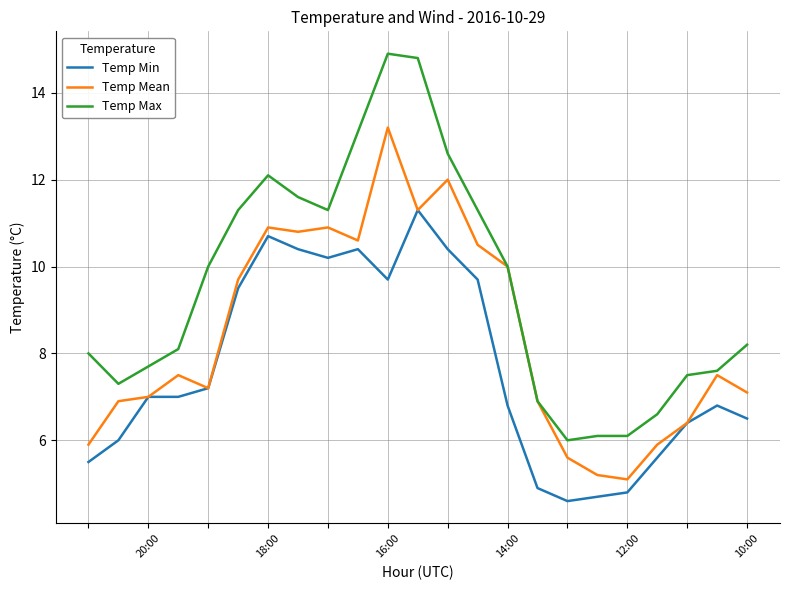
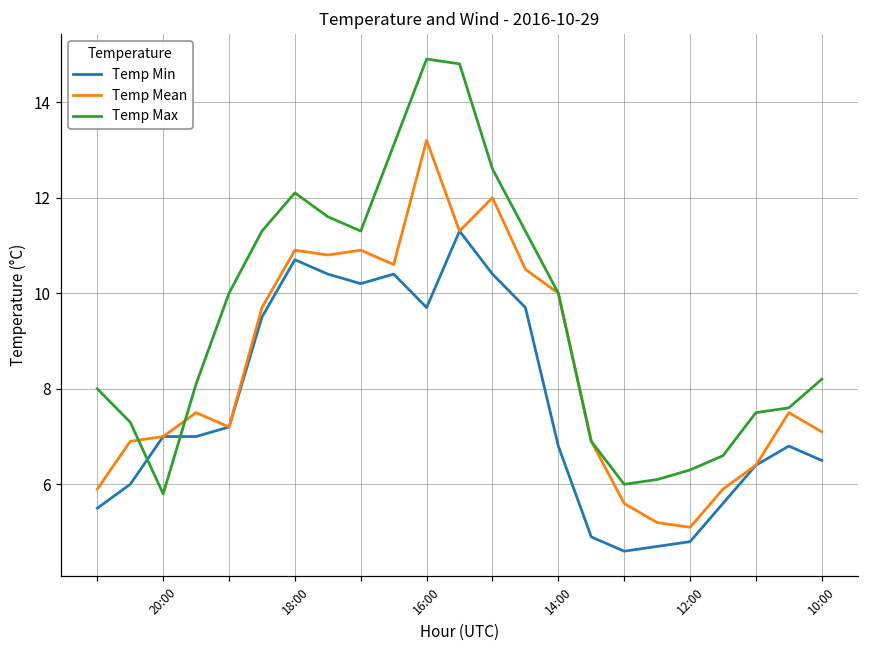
Temp Max, 20:00: 7.7 -> 5.8
Temp Max, 12:00: 6.1 -> 6.3
